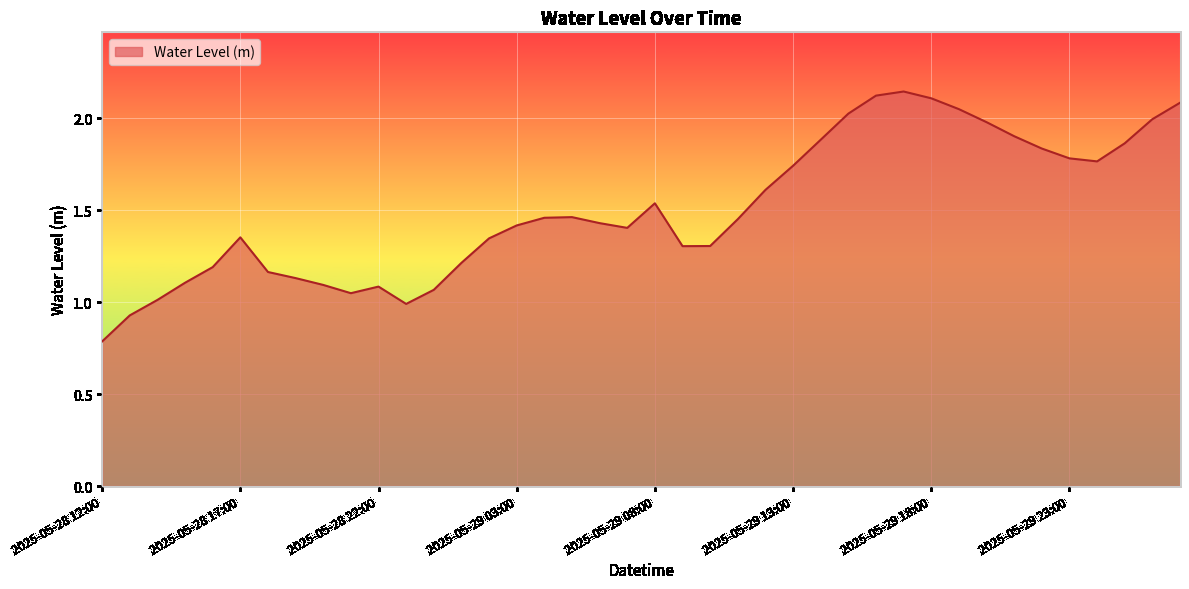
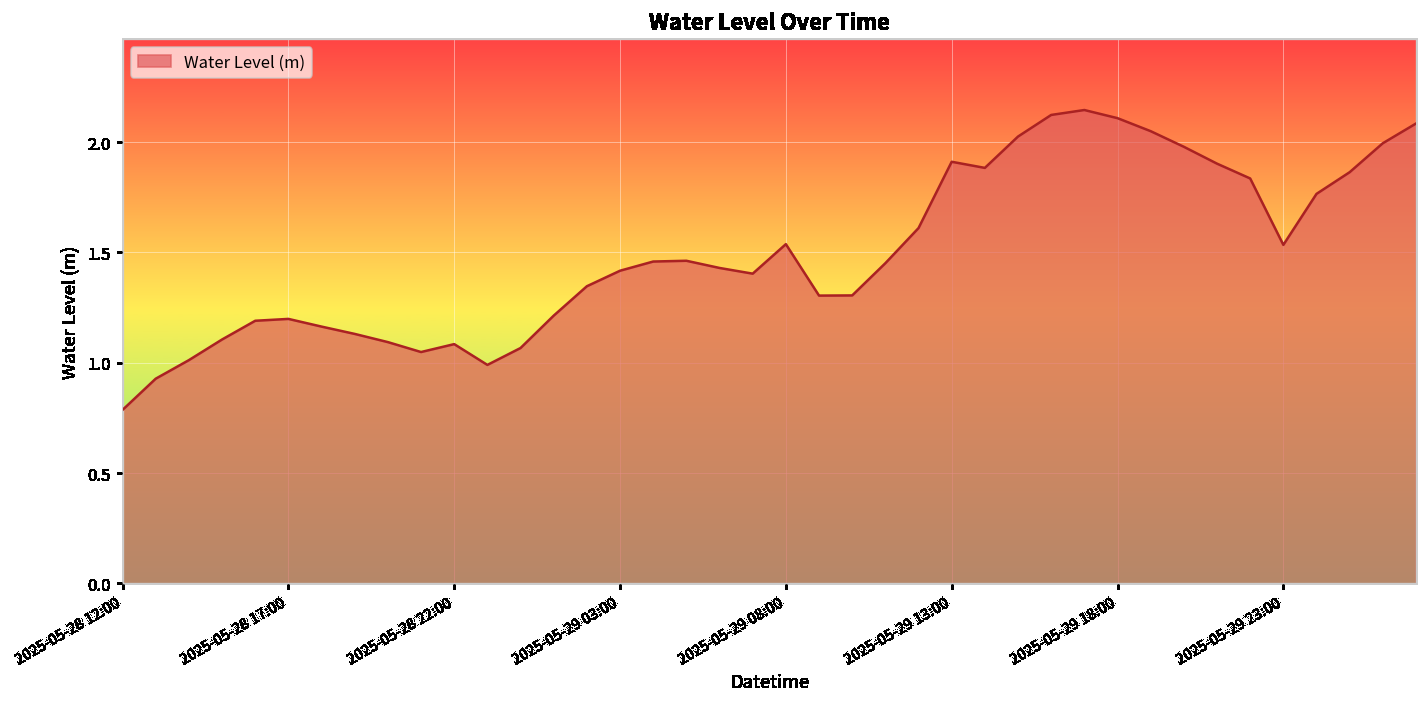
2025-05-28 17:00: 1.35 -> 1.20
2025-05-29 13:00: 1.74 -> 1.91
2025-05-29 23:00: 1.78 -> 1.53
